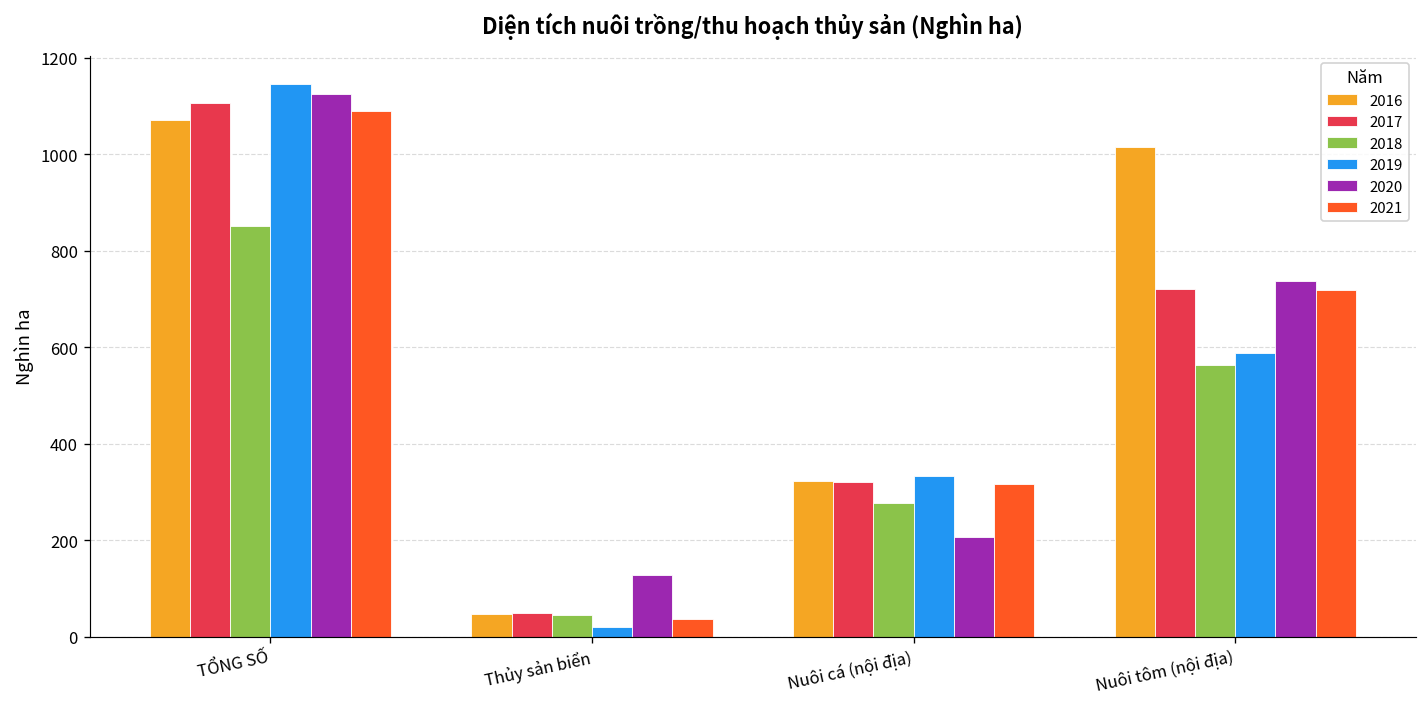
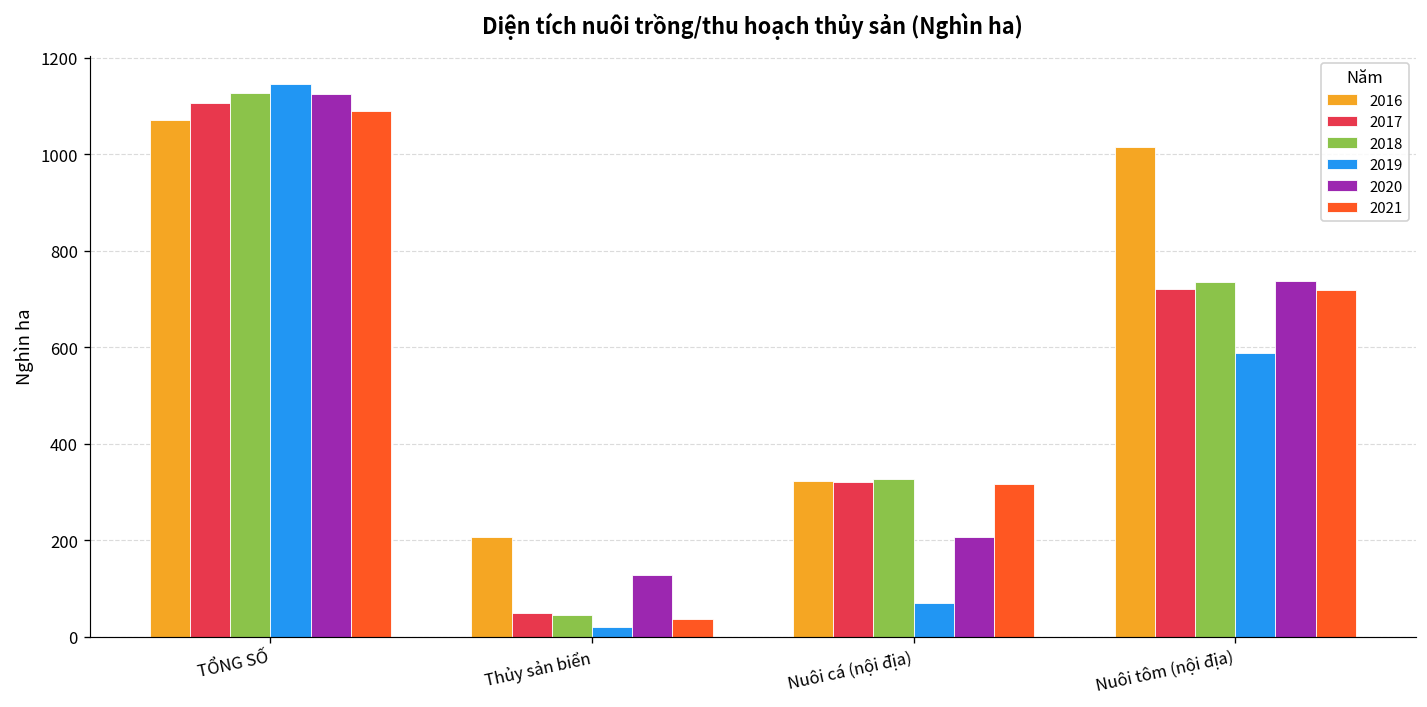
2018, TỔNG SỐ: 850 -> 1130
2016, Thủy sản biển: 50 -> 210
2018, Nuôi cá (nội địa): 280 -> 330
2019, Nuôi cá (nội địa): 330 -> 70
2018, Nuôi tôm (nội địa): 560 -> 730
